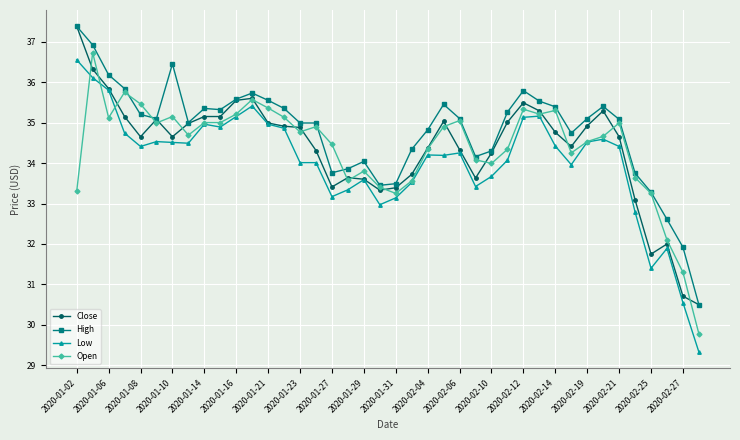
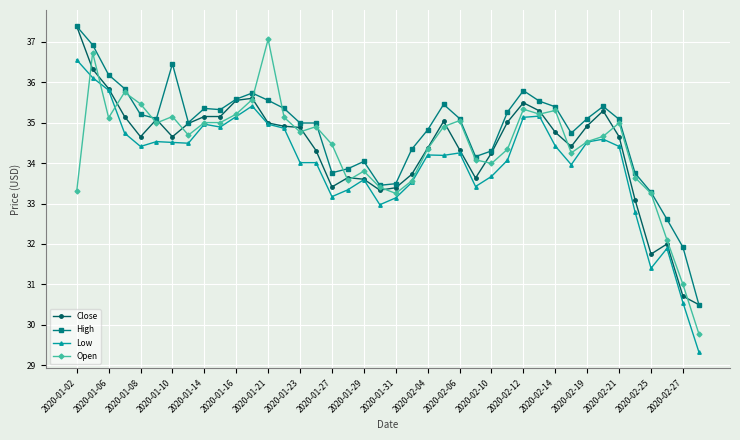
Open, 2020-01-21: 35.4 -> 37.1
Open, 2020-02-27: 31.3 -> 31.0
